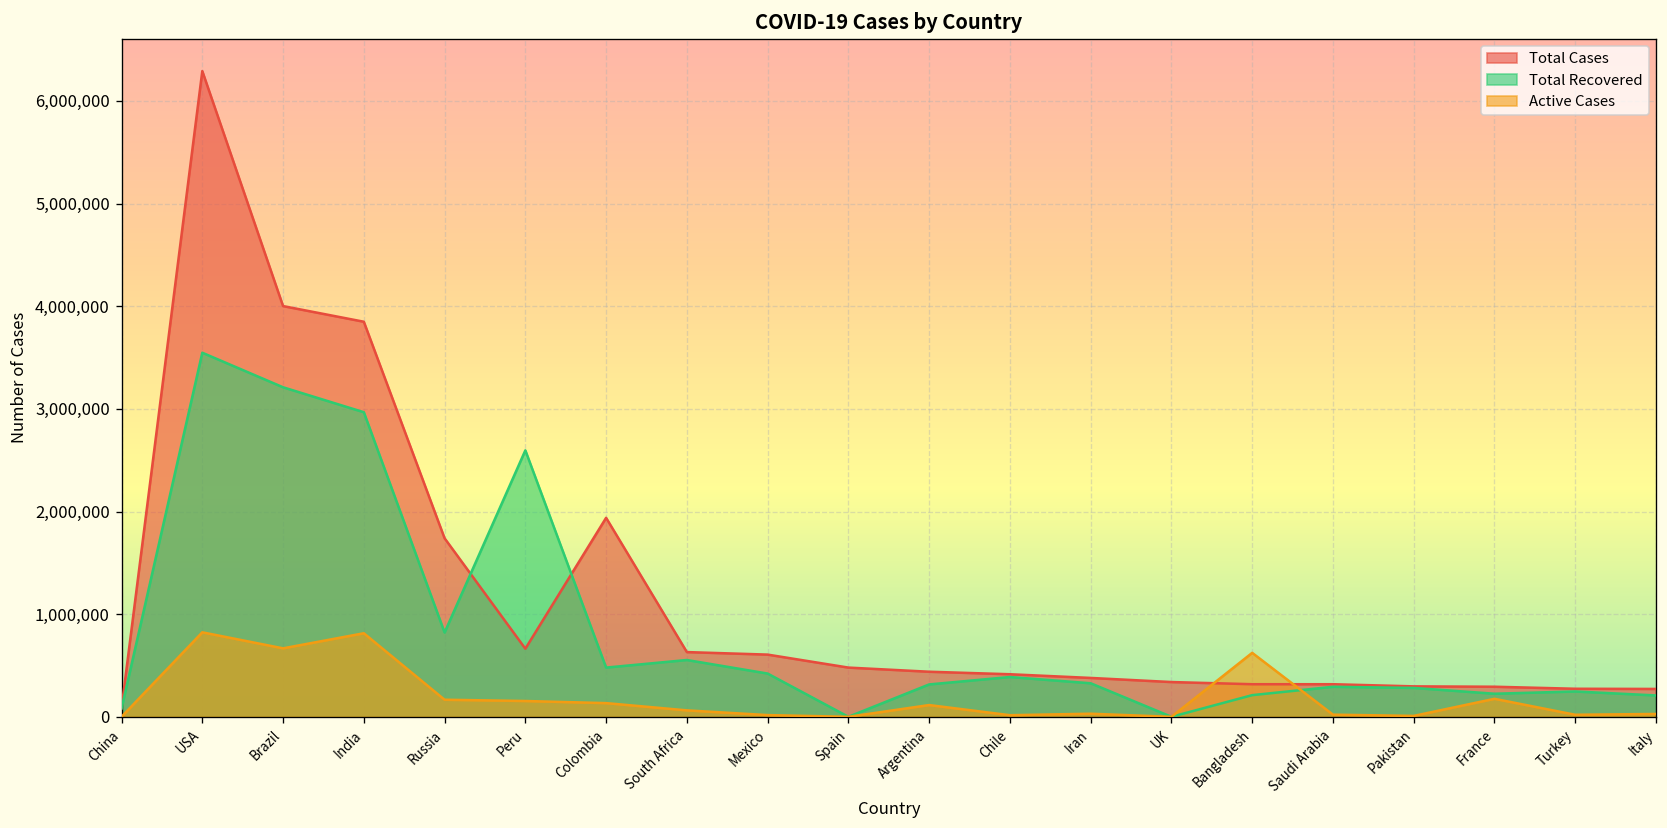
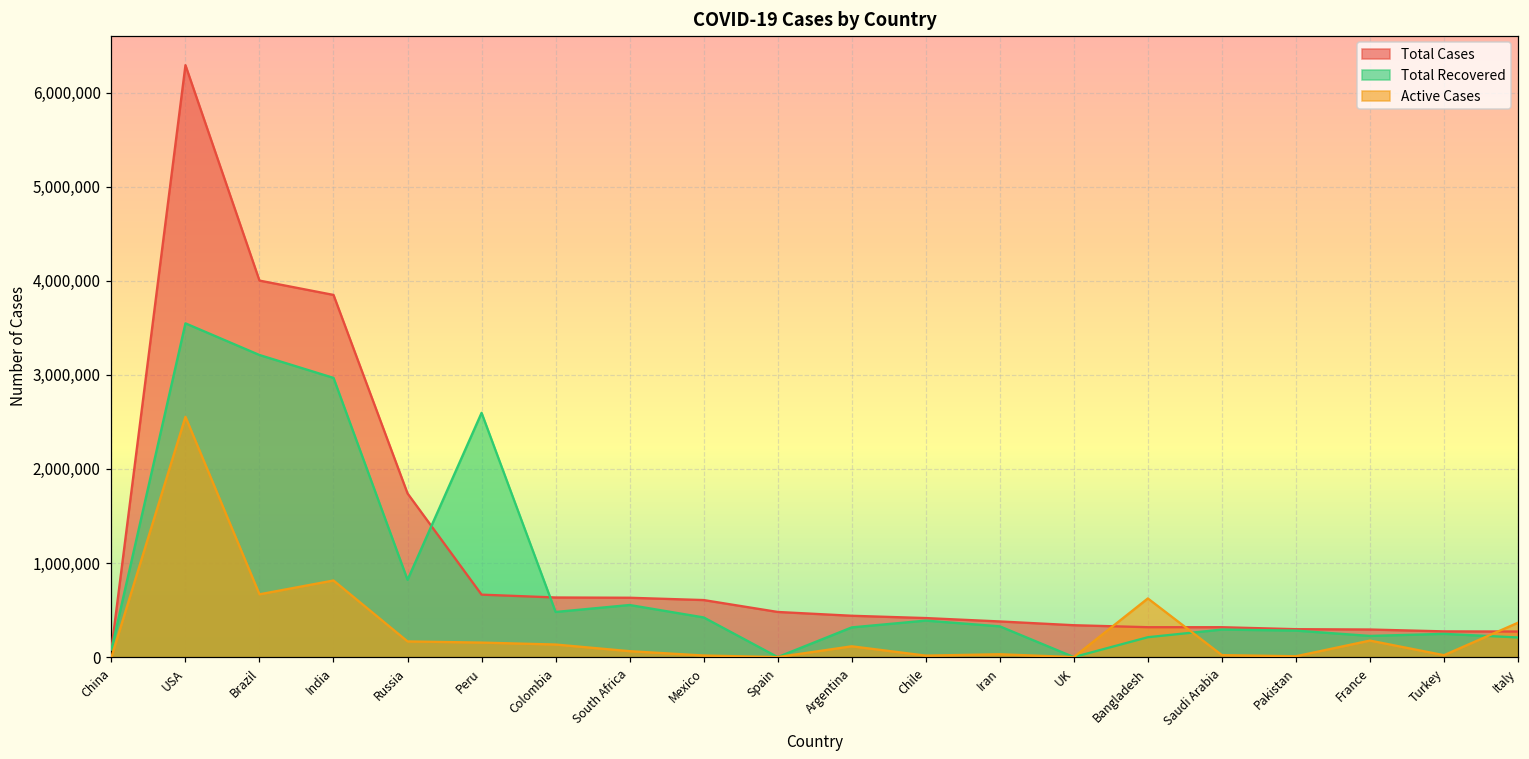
Active Cases, USA: 800,000 -> 2,600,000
Total Cases, Colombia: 1,900,000 -> 600,000
Active Cases, Italy: 0 -> 400,000
